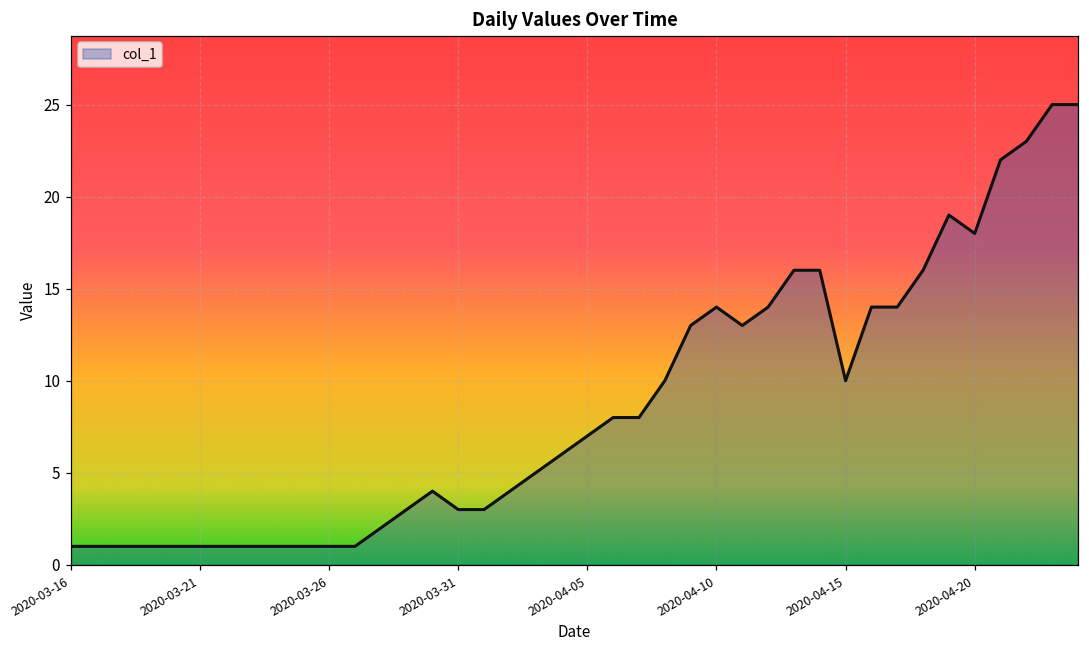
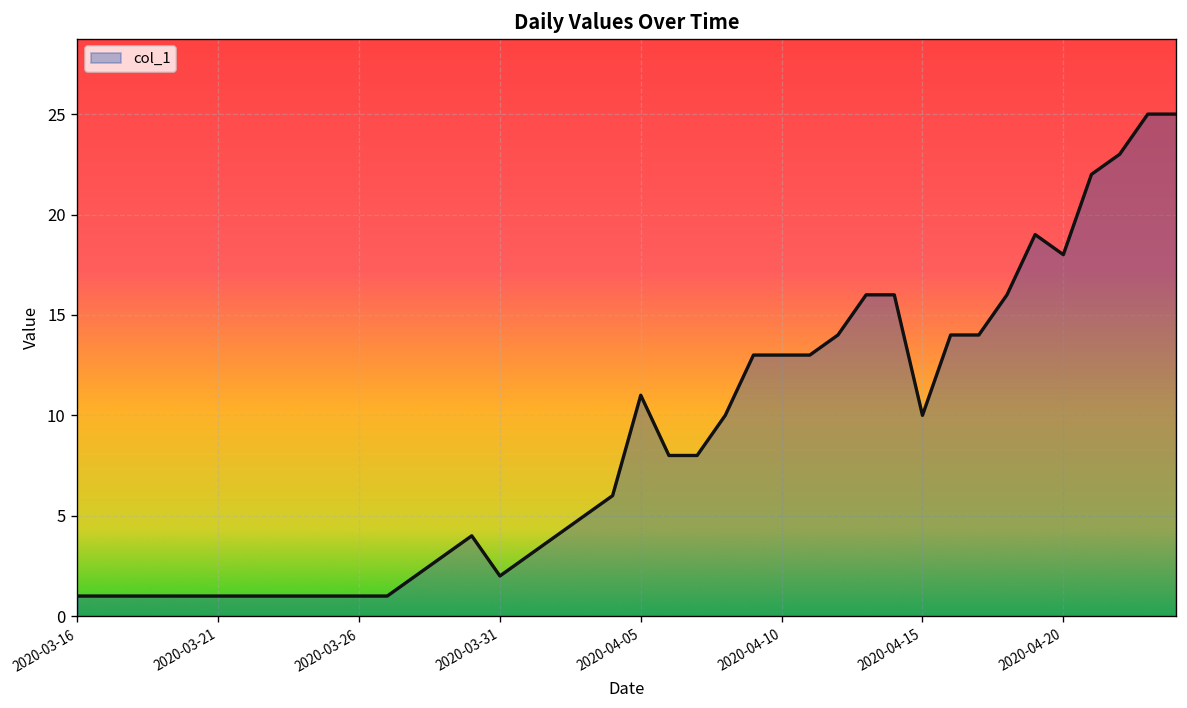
2020-03-31: 3 -> 2
2020-04-05: 7 -> 11
2020-04-10: 14 -> 13
